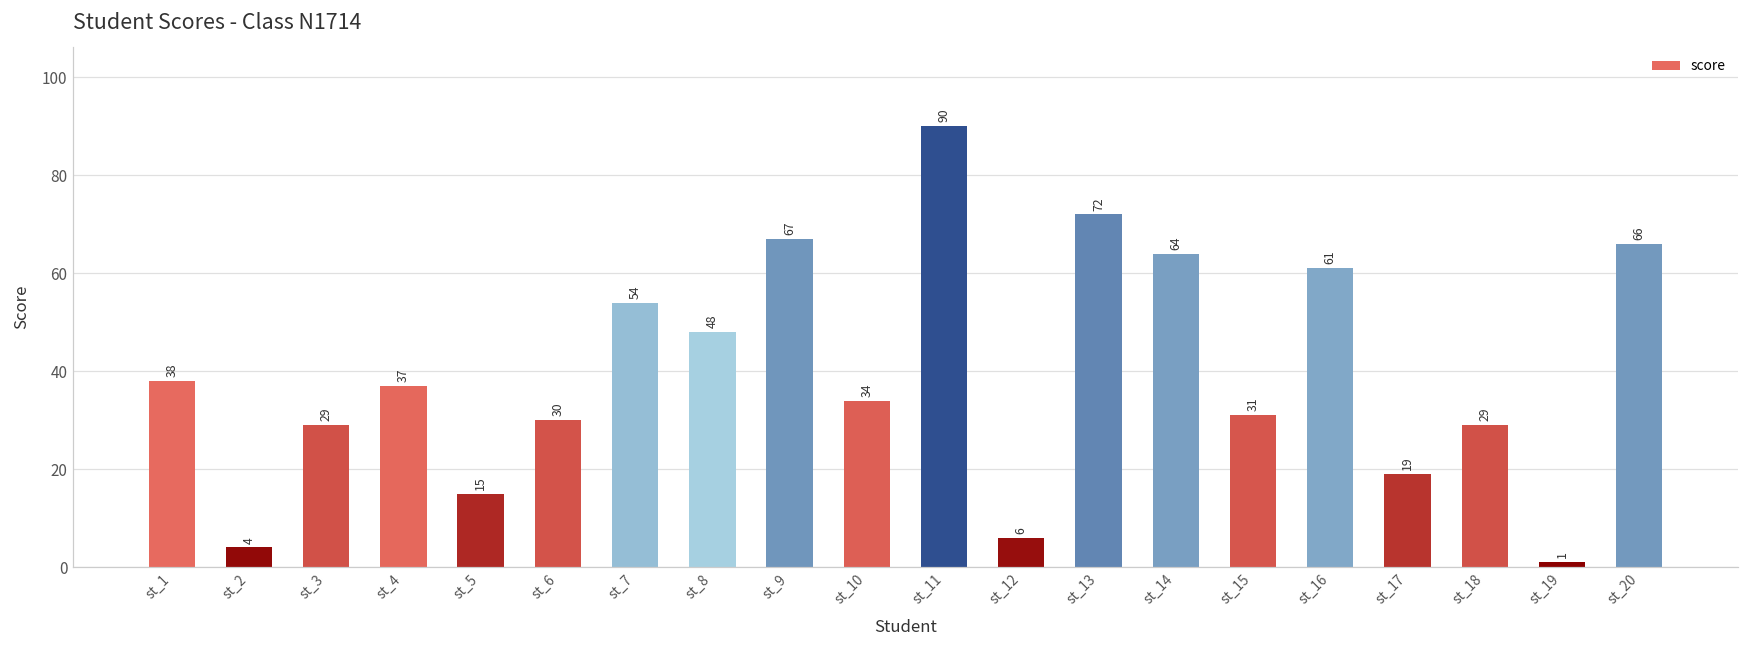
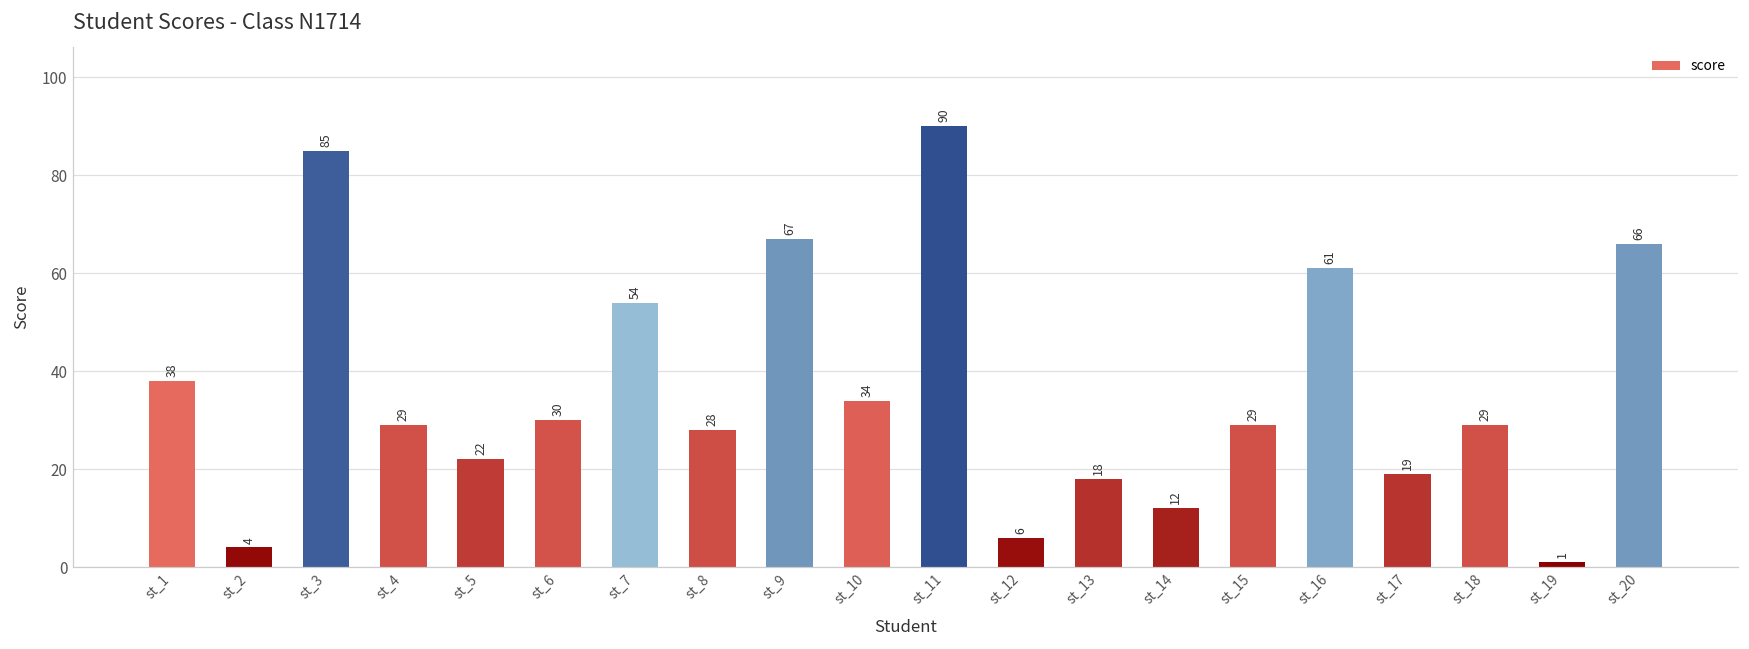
st_3: 29 -> 85
st_4: 37 -> 29
st_5: 15 -> 22
st_8: 48 -> 28
st_13: 72 -> 18
st_14: 64 -> 12
st_15: 31 -> 29
